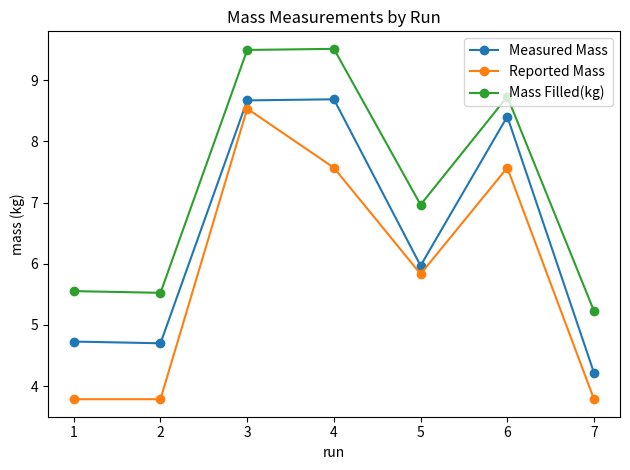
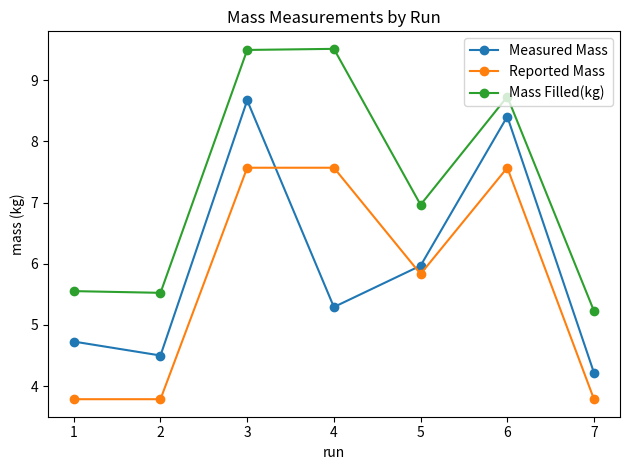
Measured Mass, 2: 4.7 -> 4.5
Reported Mass, 3: 8.5 -> 7.6
Measured Mass, 4: 8.7 -> 5.3
